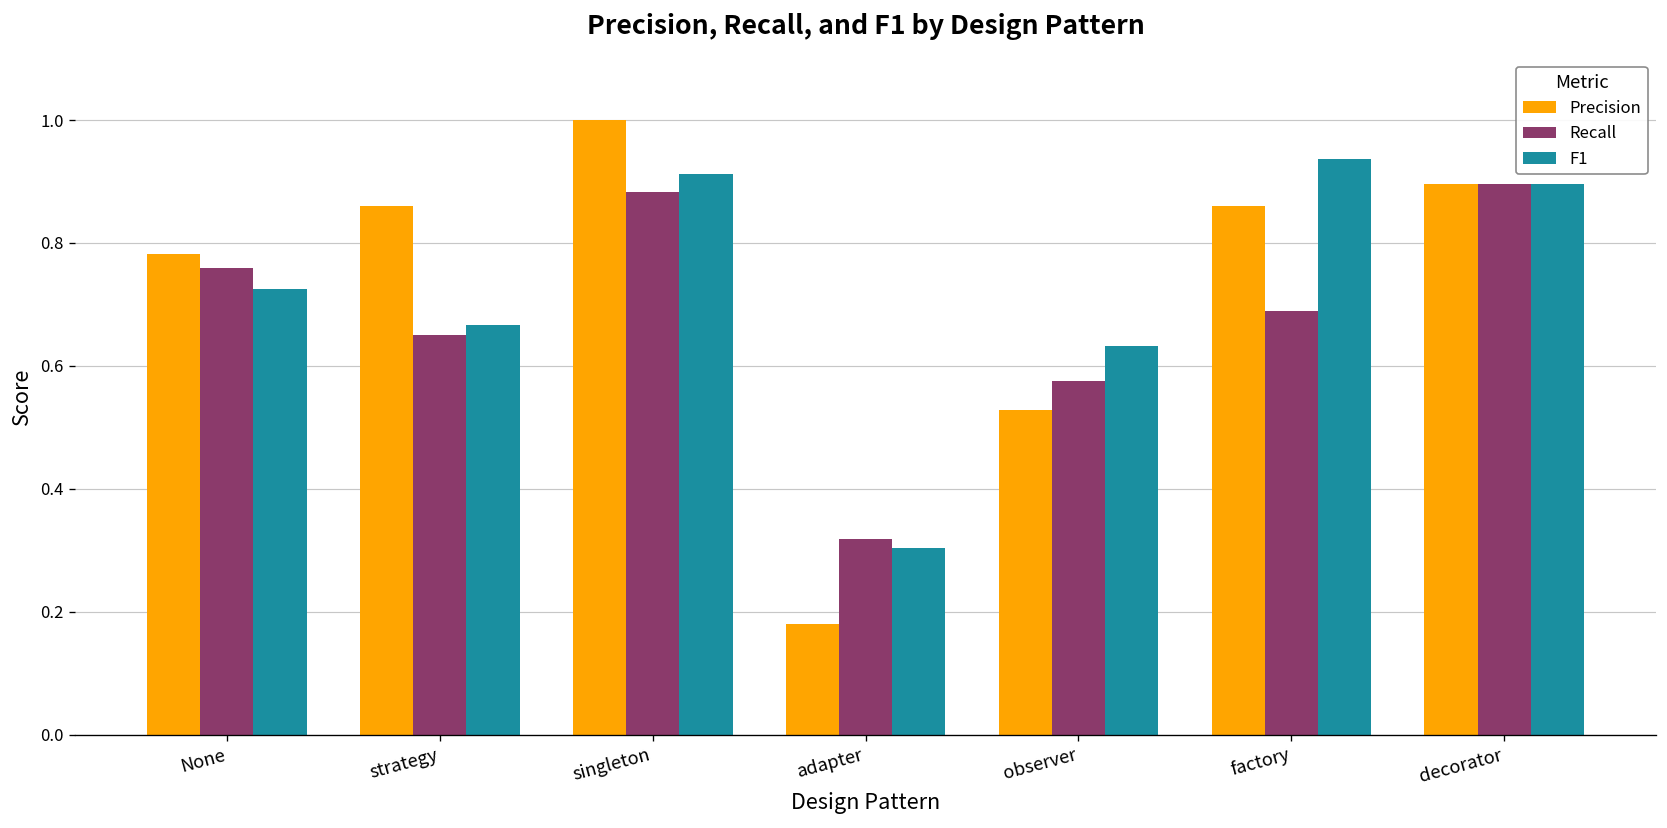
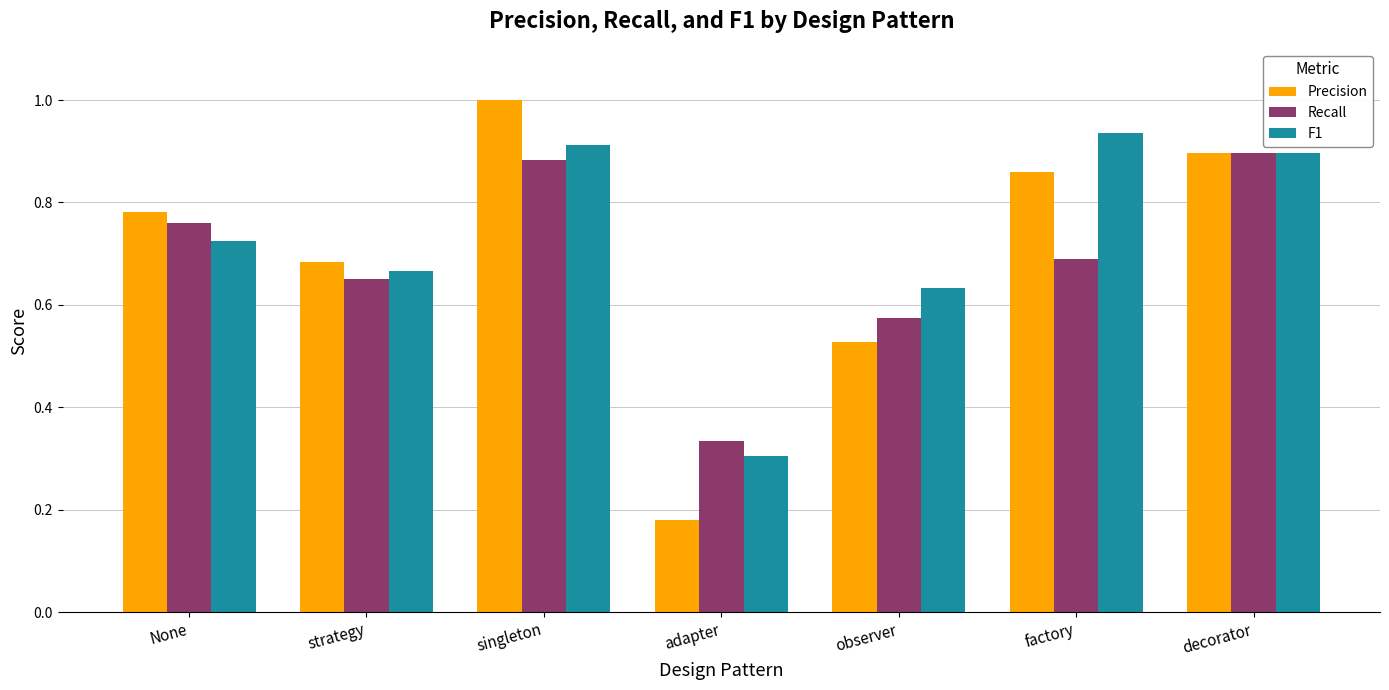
Precision, strategy: 0.86 -> 0.68
Recall, adapter: 0.32 -> 0.33
